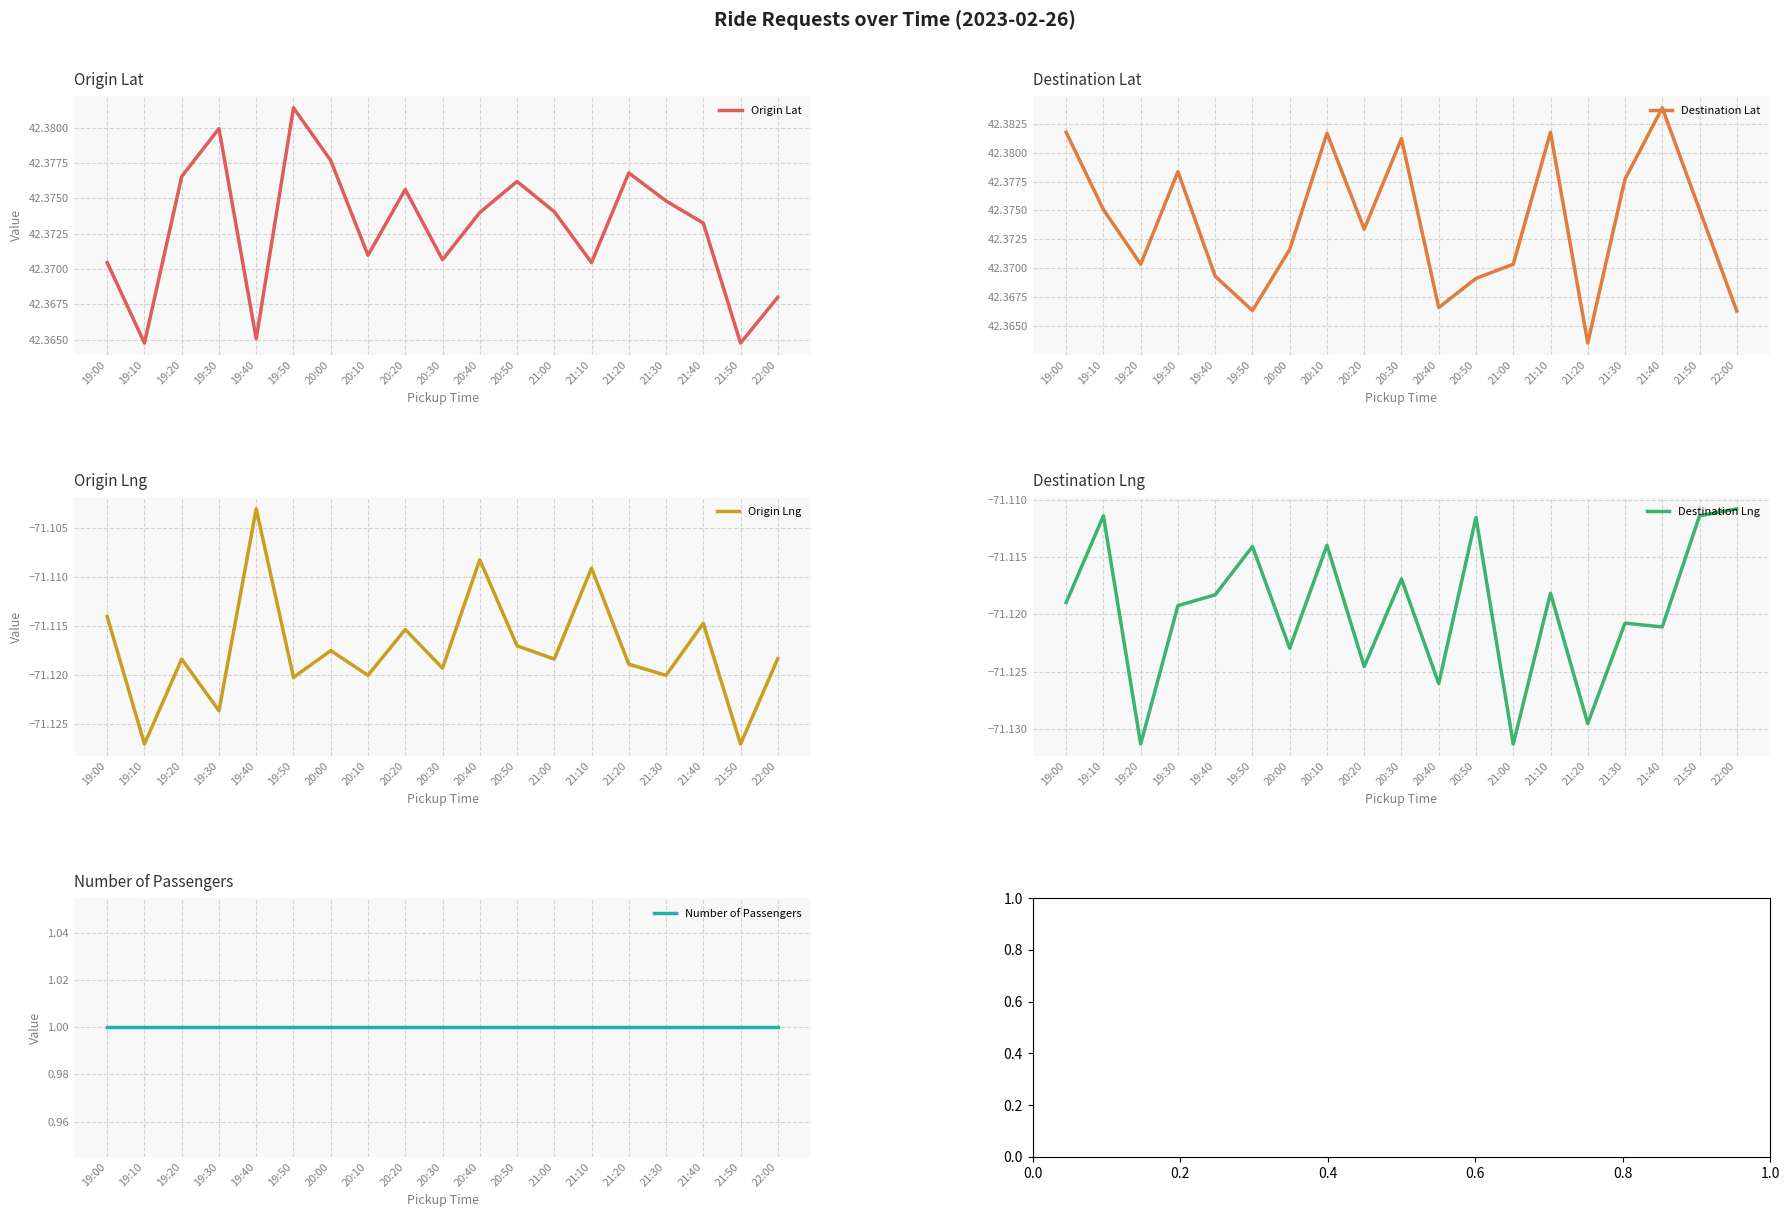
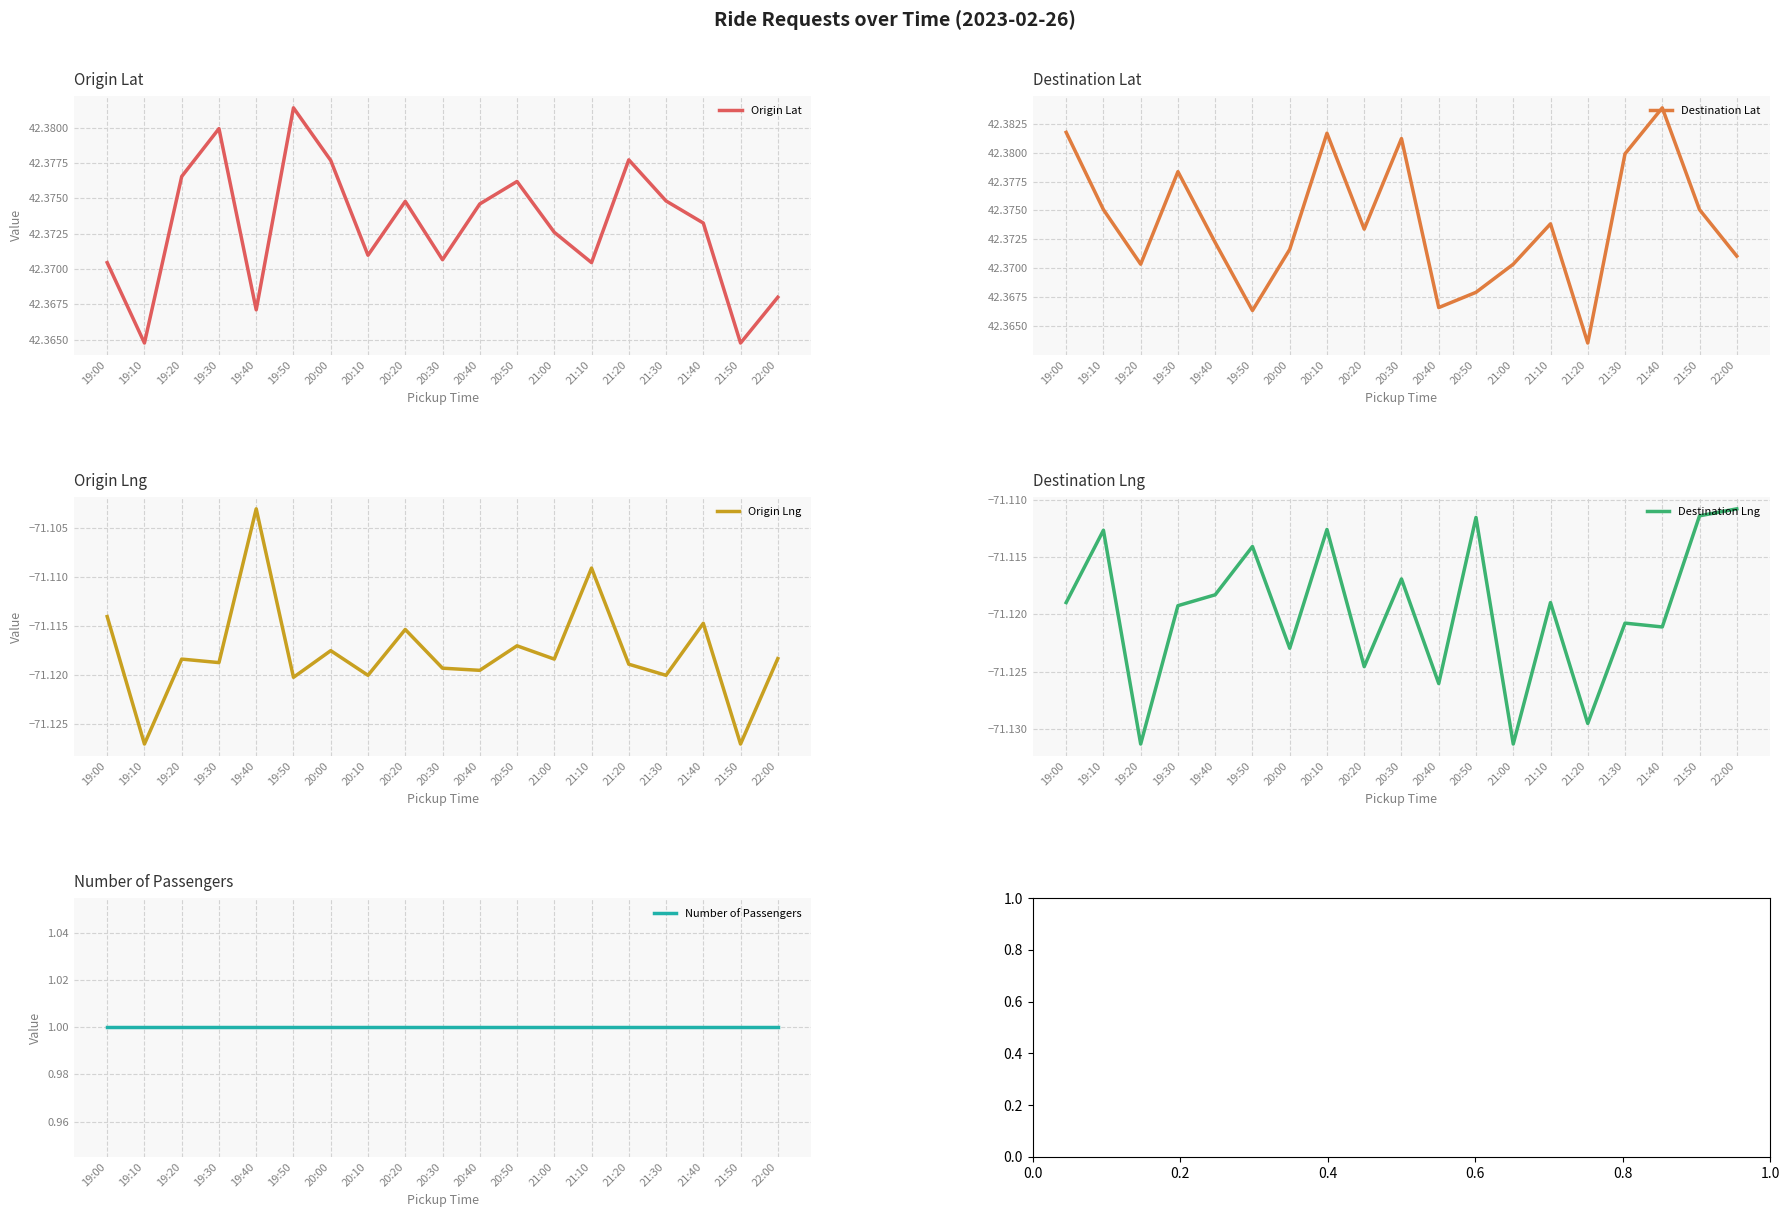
Origin Lat, 19:40: 42.3651 -> 42.3671
Origin Lat, 20:20: 42.3756 -> 42.3748
Origin Lat, 20:40: 42.3740 -> 42.3746
Origin Lat, 21:00: 42.3741 -> 42.3726
Origin Lat, 21:20: 42.3768 -> 42.3777
Destination Lat, 19:40: 42.3693 -> 42.3722
Destination Lat, 20:50: 42.3691 -> 42.3679
Destination Lat, 21:10: 42.3817 -> 42.3738
Destination Lat, 21:30: 42.3777 -> 42.3799
Destination Lat, 22:00: 42.3663 -> 42.3711
Origin Lng, 19:30: -71.124 -> -71.119
Origin Lng, 20:40: -71.108 -> -71.120
Destination Lng, 19:10: -71.1114 -> -71.1127
Destination Lng, 20:10: -71.1140 -> -71.1126
Destination Lng, 21:10: -71.1182 -> -71.1190
